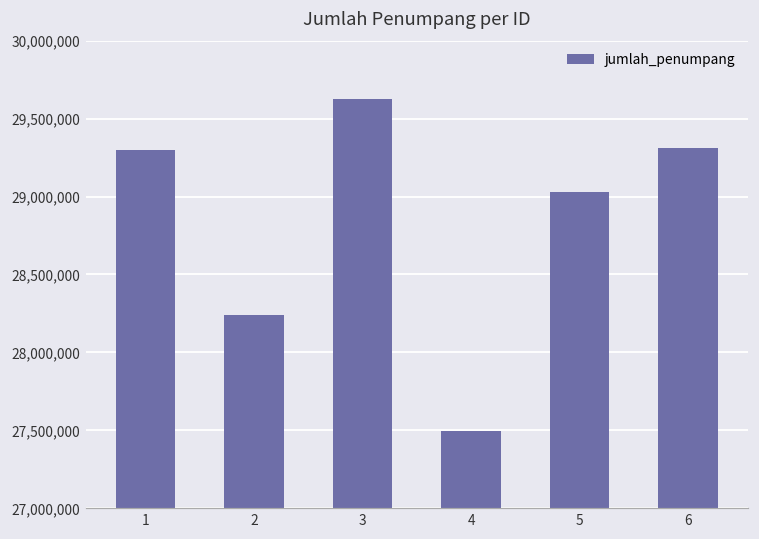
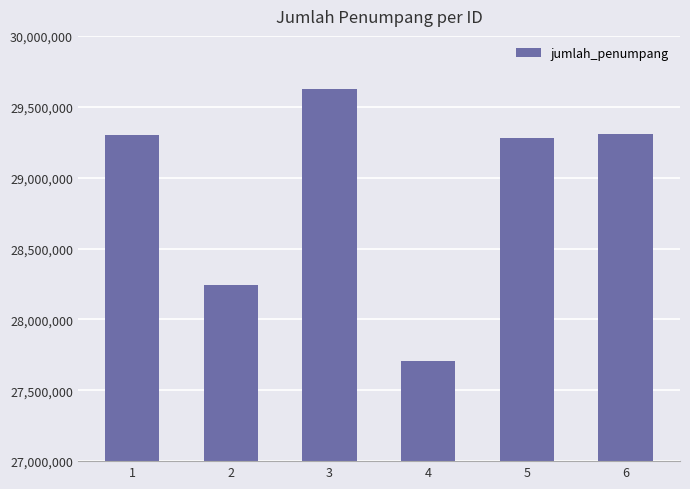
4: 27,490,000 -> 27,710,000
5: 29,030,000 -> 29,280,000
